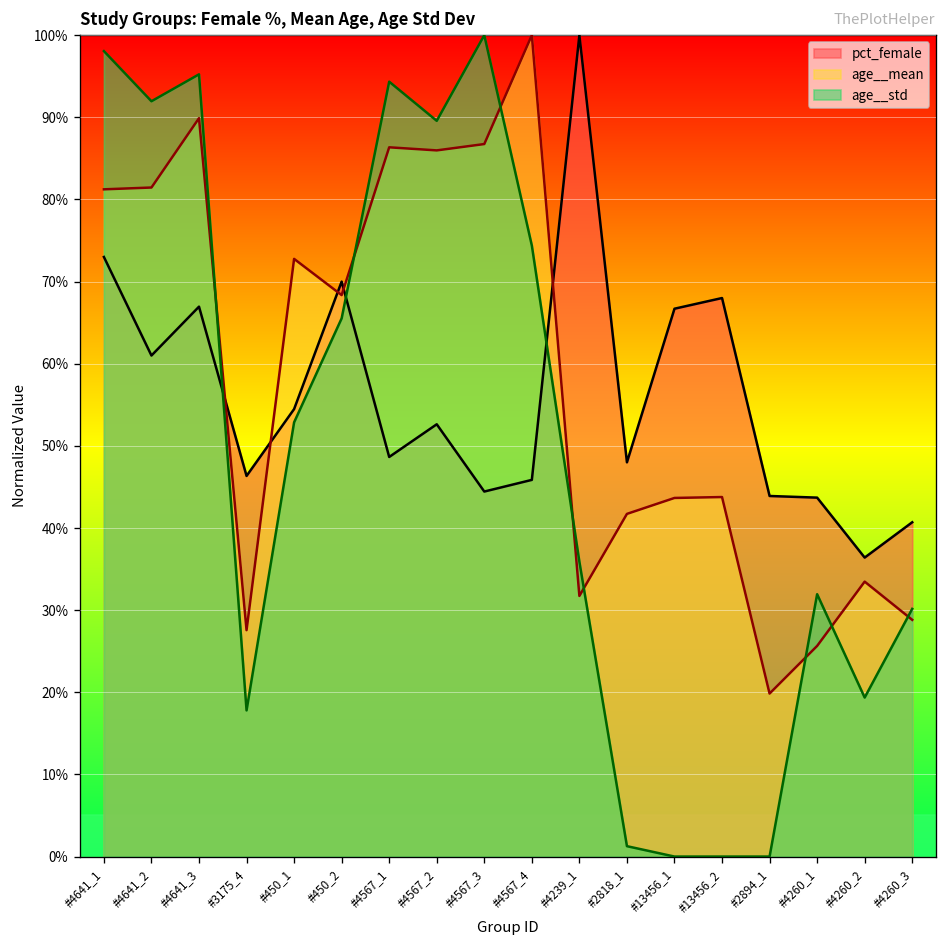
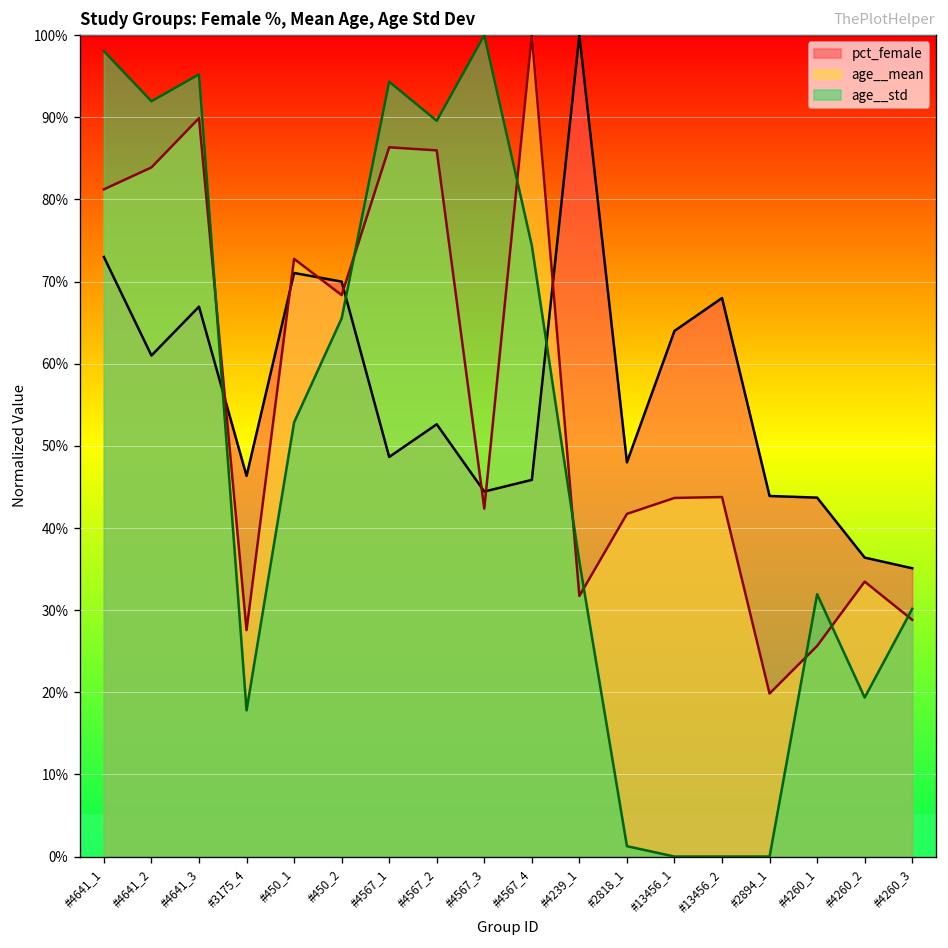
age__mean, #4641_2: 81% -> 84%
pct_female, #450_1: 54% -> 71%
age__mean, #4567_3: 87% -> 42%
pct_female, #13456_1: 67% -> 64%
pct_female, #4260_3: 41% -> 35%
